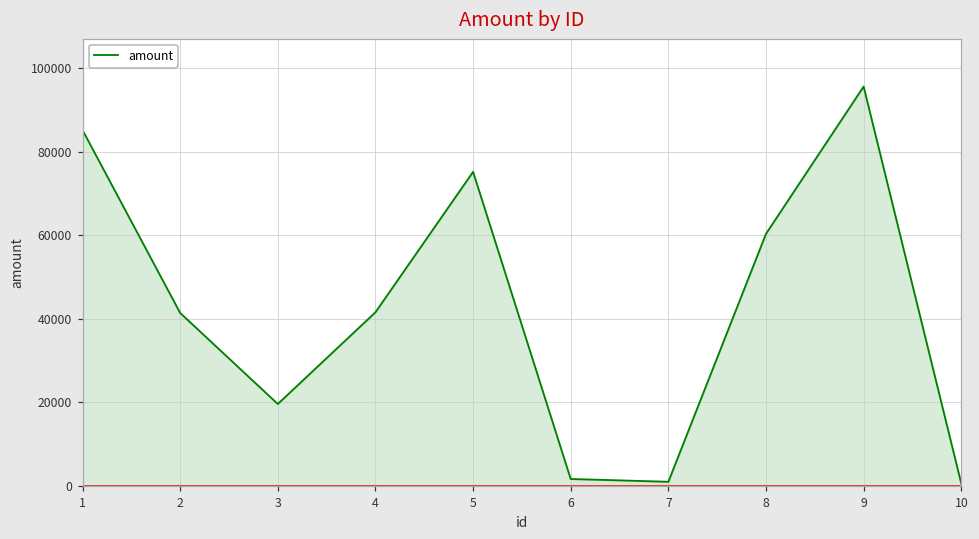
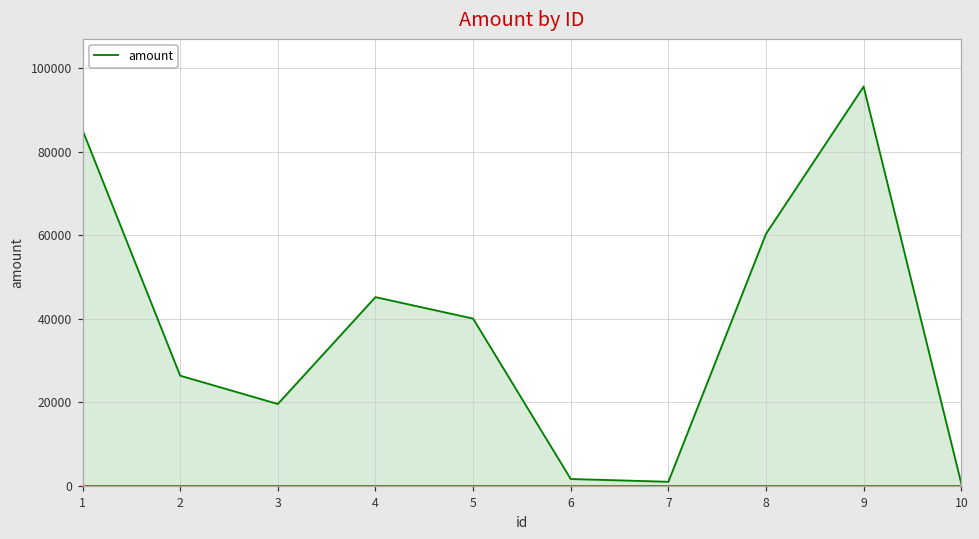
2: 41000 -> 26000
4: 42000 -> 45000
5: 75000 -> 40000
